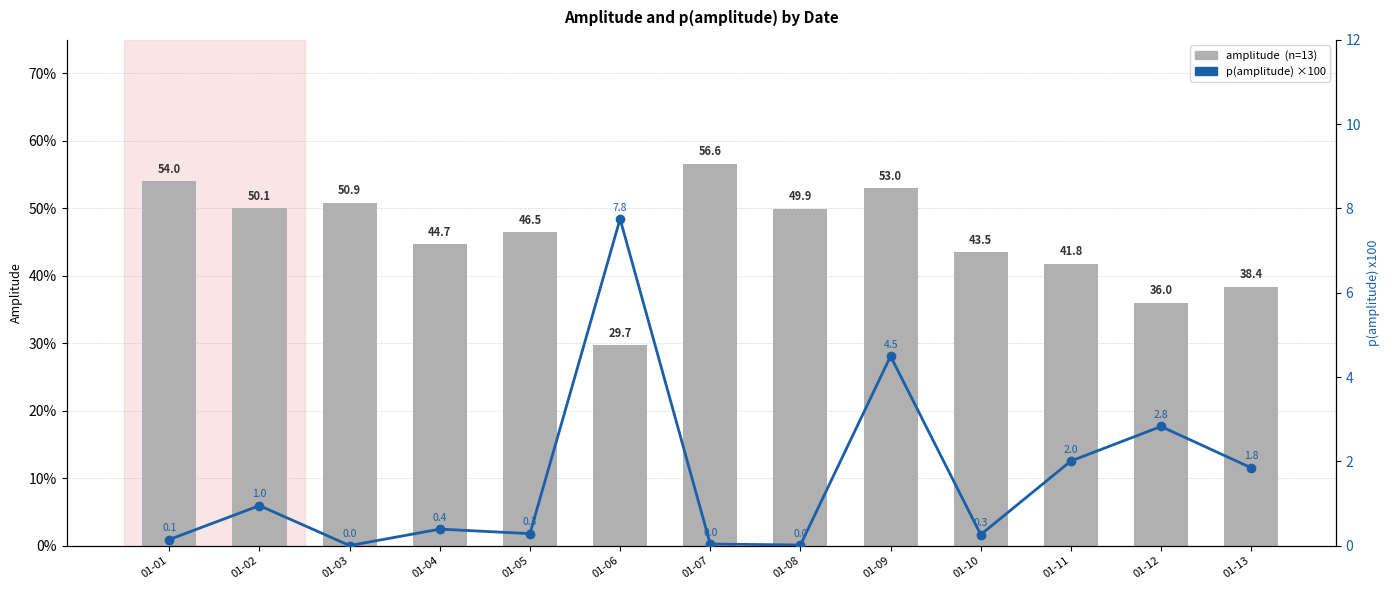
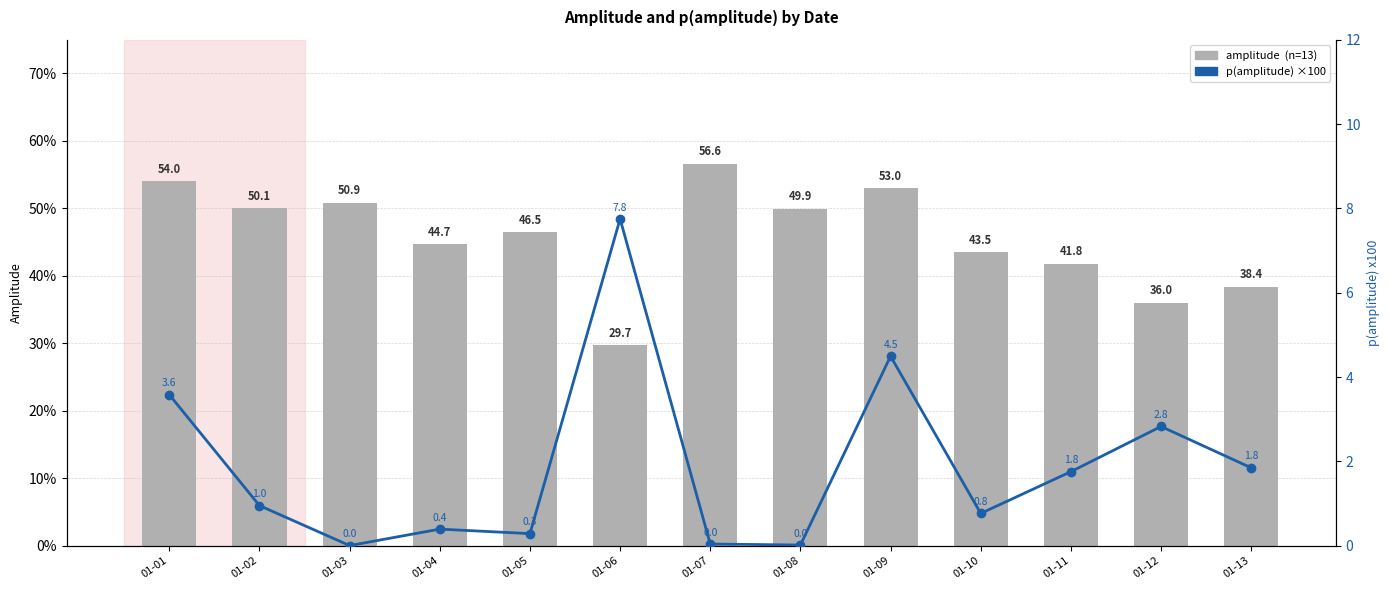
p(amplitude) ×100, 01-01: 0.1 -> 3.6
p(amplitude) ×100, 01-10: 0.3 -> 0.8
p(amplitude) ×100, 01-11: 2.0 -> 1.8
